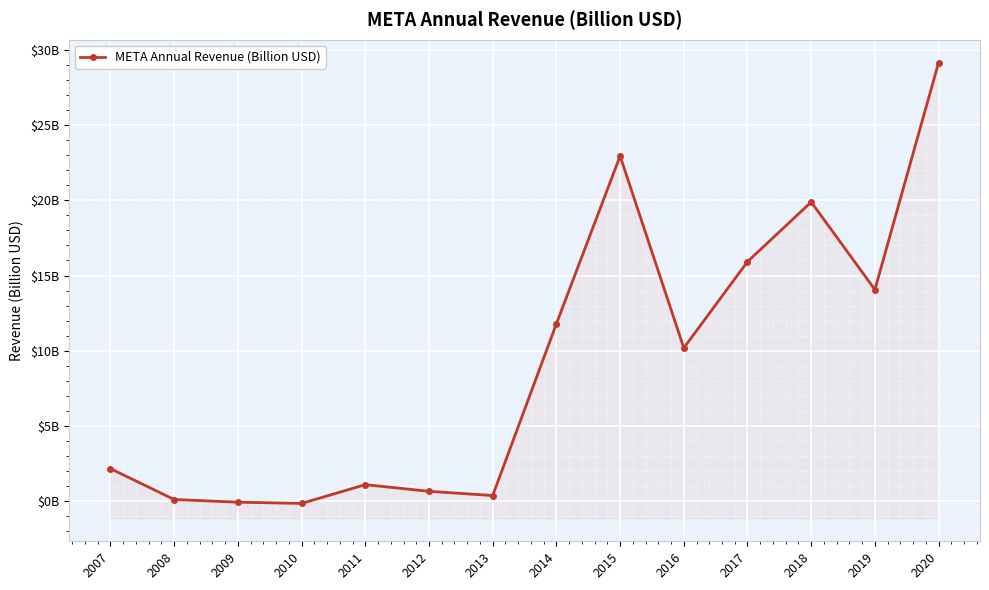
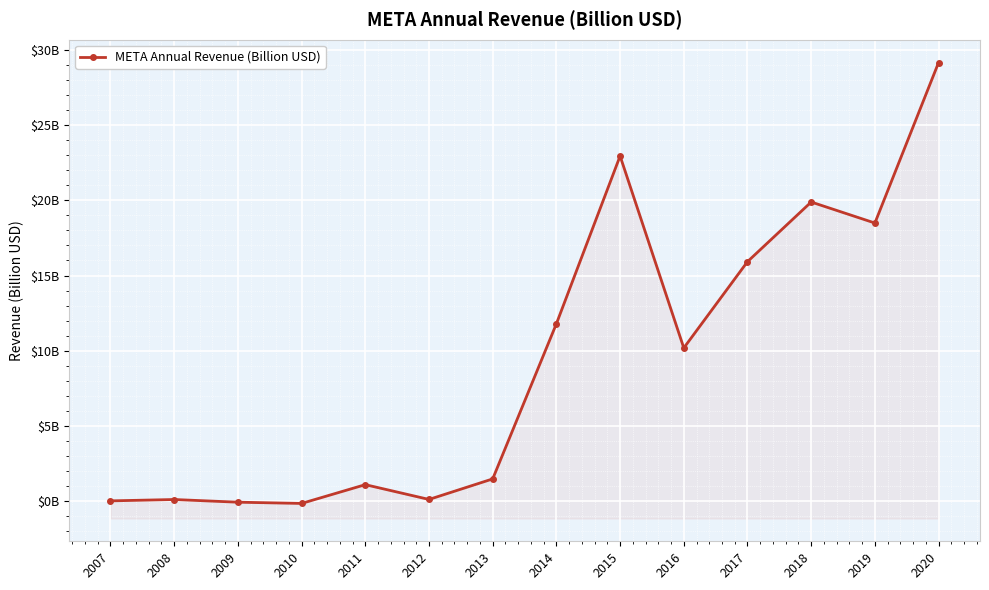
2007: $2200000000 -> $0
2012: $700000000 -> $100000000
2013: $400000000 -> $1500000000
2019: $14100000000 -> $18500000000
